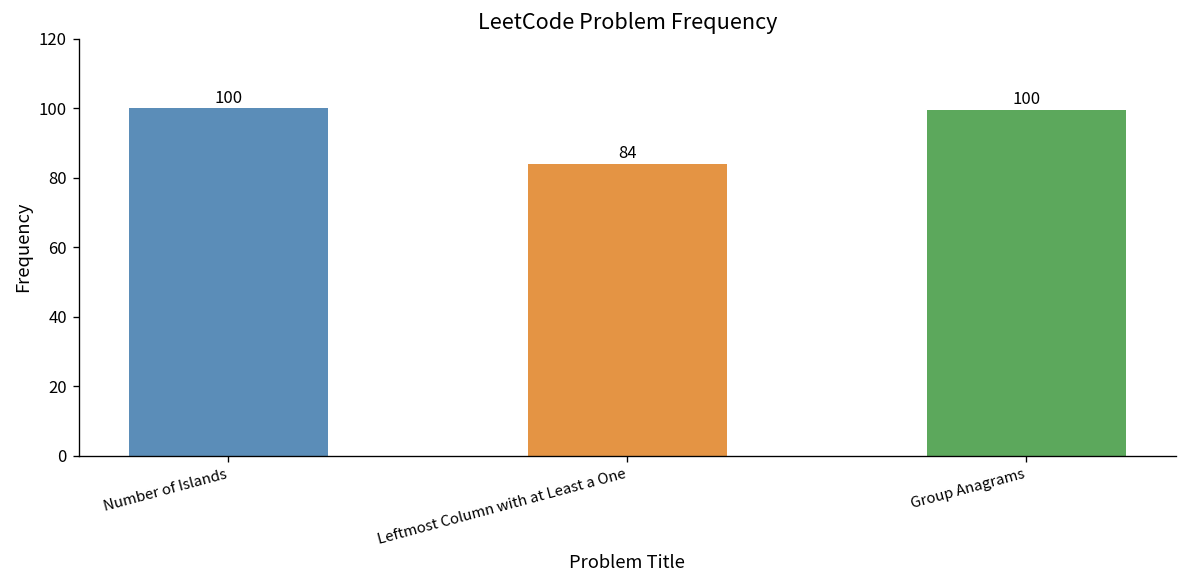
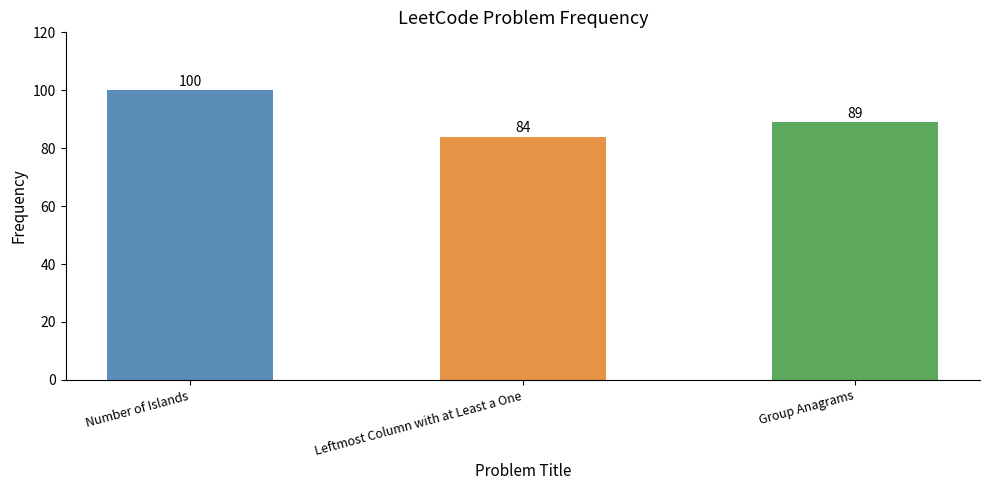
Group Anagrams: 100 -> 89
